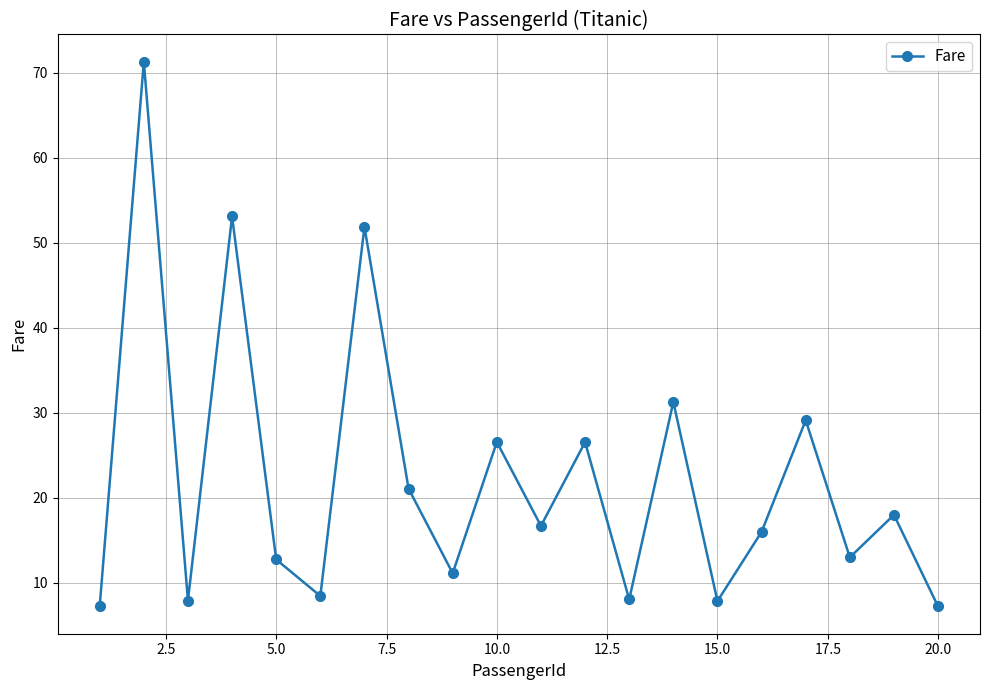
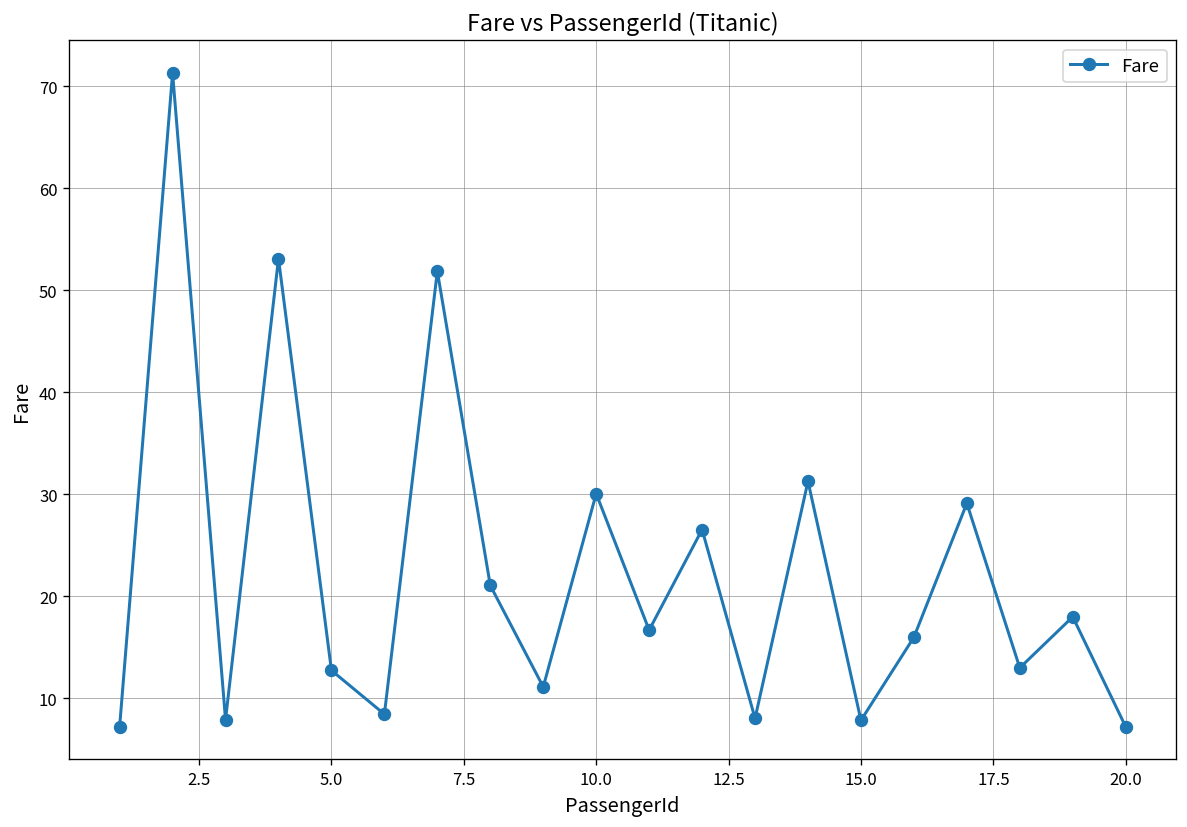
10.0: 27 -> 30
